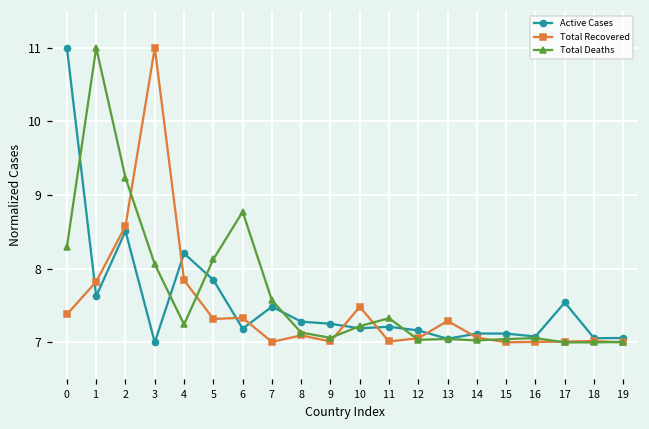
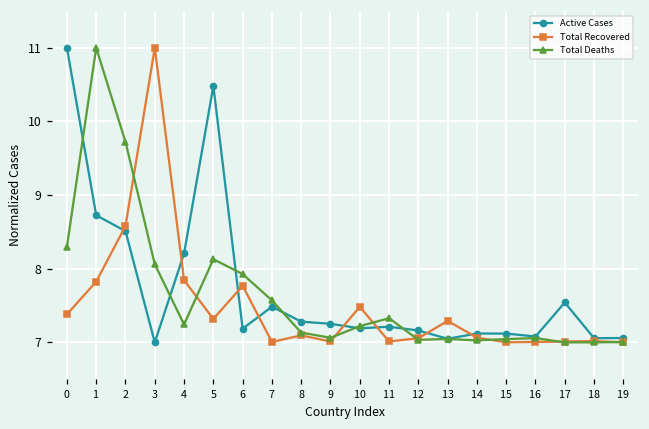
Active Cases, 1: 7.6 -> 8.7
Total Deaths, 2: 9.2 -> 9.7
Active Cases, 5: 7.8 -> 10.5
Total Recovered, 6: 7.3 -> 7.8
Total Deaths, 6: 8.8 -> 7.9
